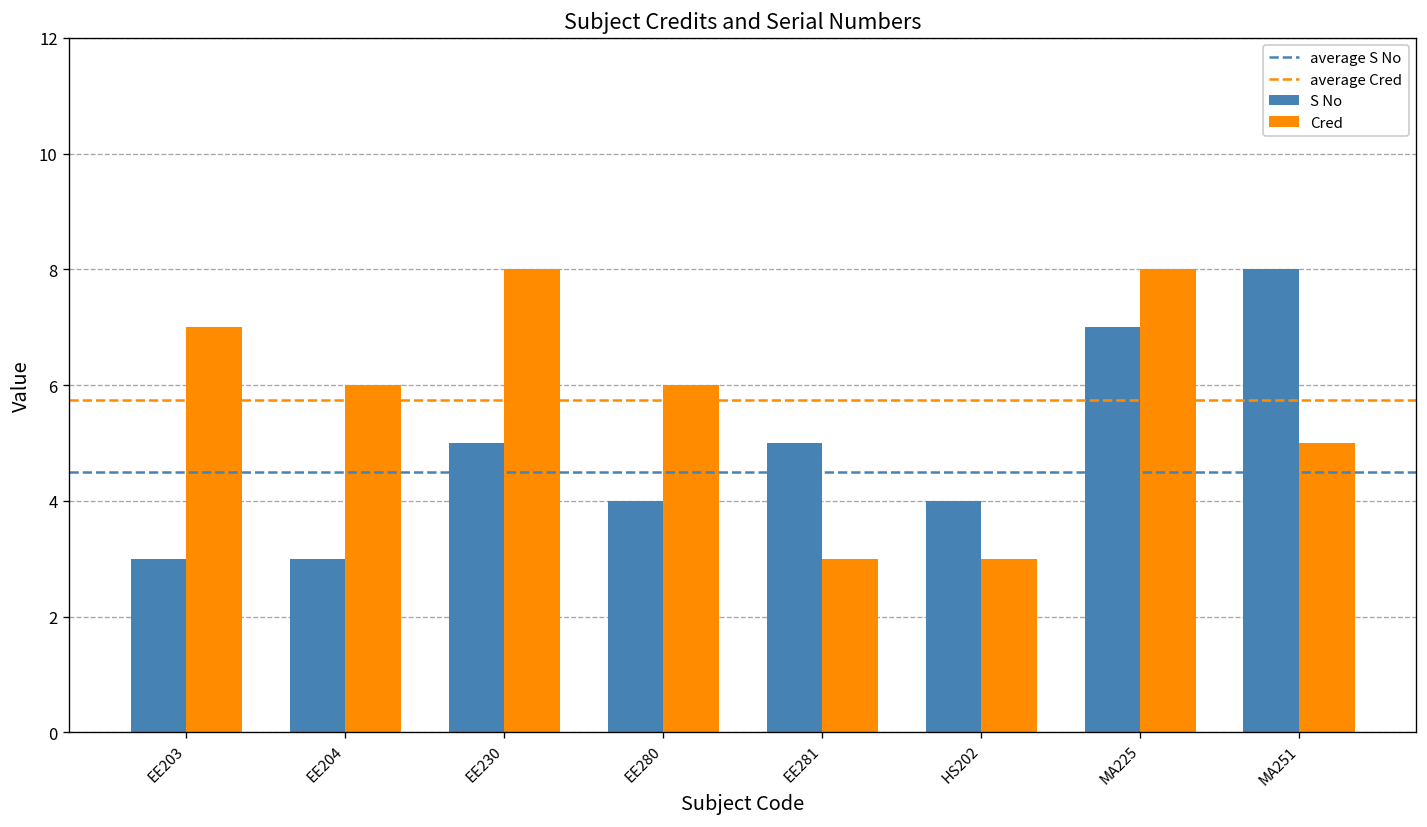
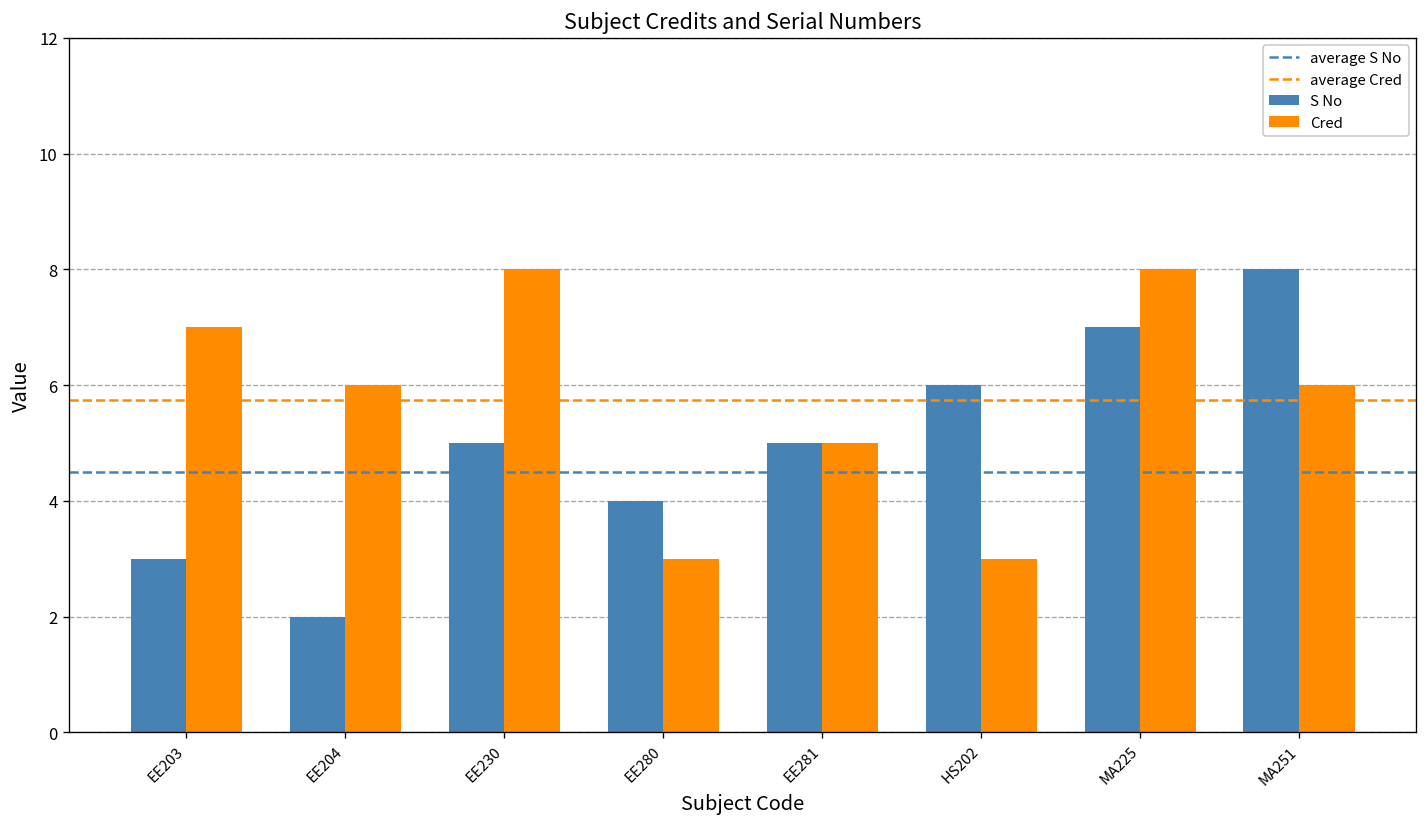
S No, EE204: 3 -> 2
Cred, EE280: 6 -> 3
Cred, EE281: 3 -> 5
S No, HS202: 4 -> 6
Cred, MA251: 5 -> 6
